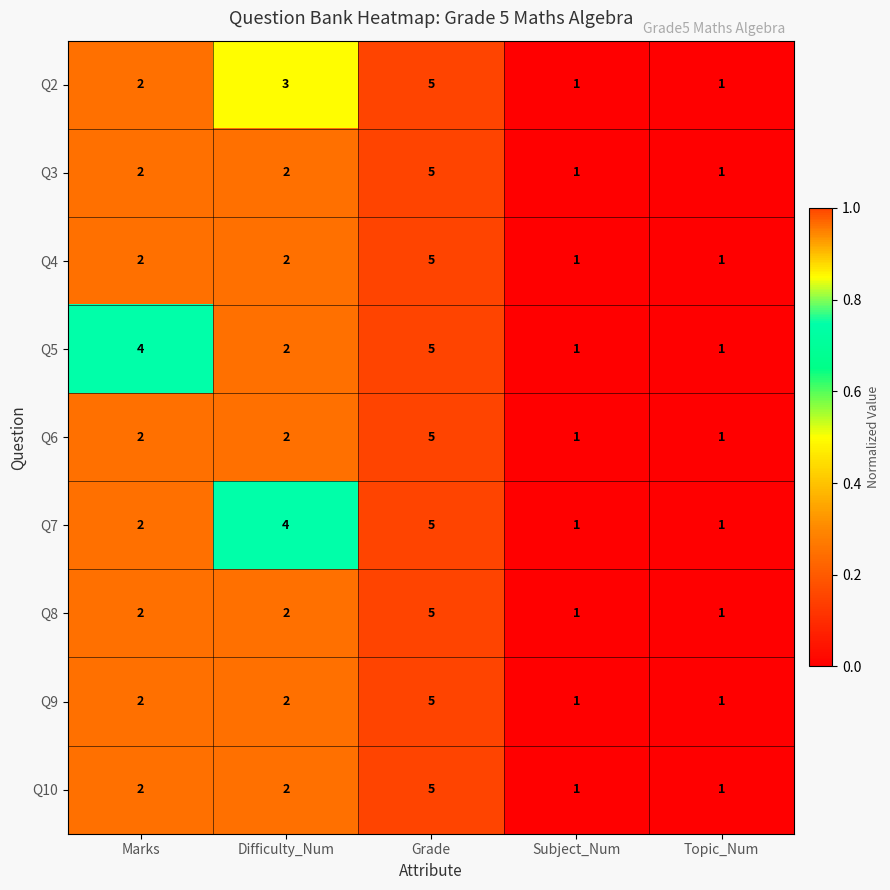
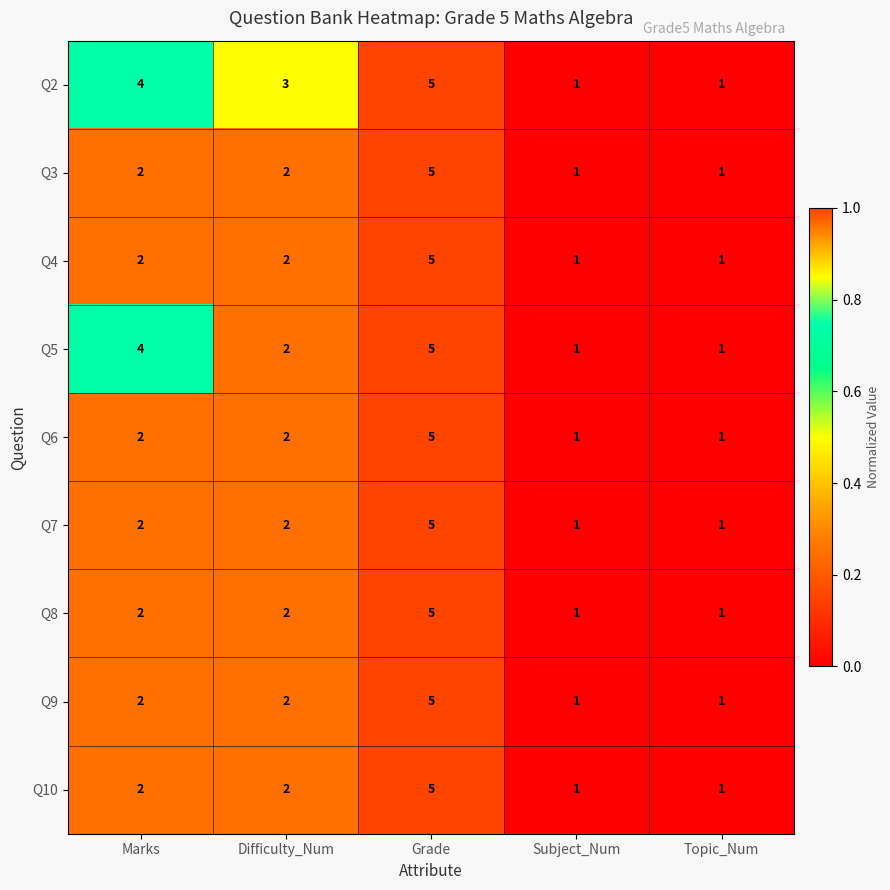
Q2, Marks: 2 -> 4
Q7, Difficulty_Num: 4 -> 2
